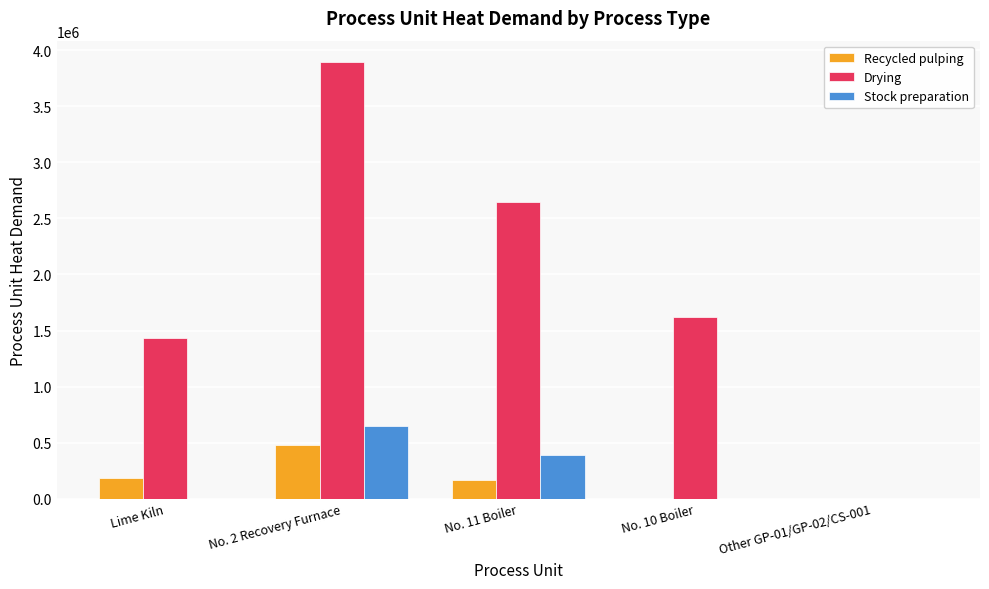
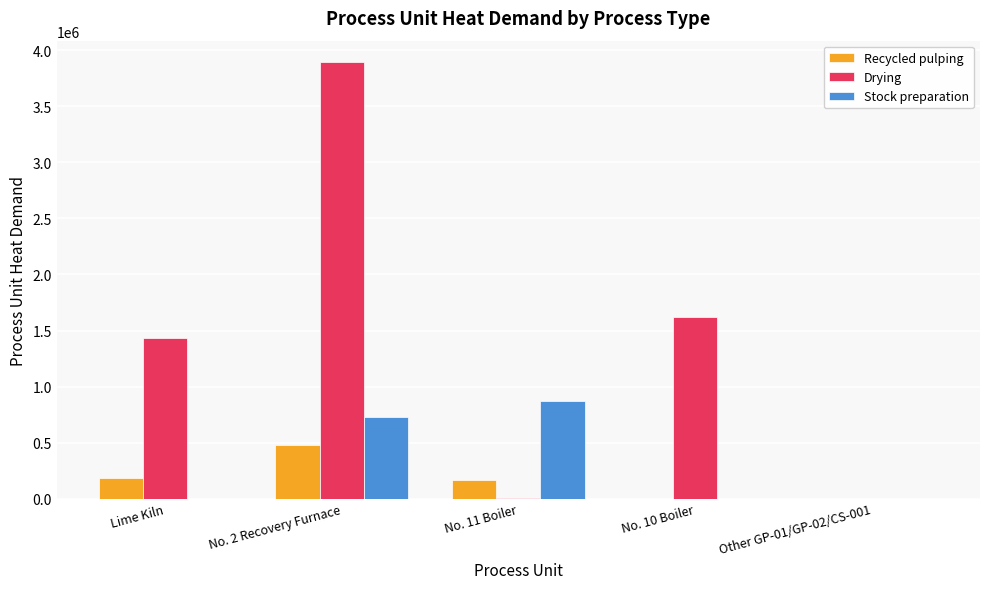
Stock preparation, No. 2 Recovery Furnace: 650000 -> 730000
Drying, No. 11 Boiler: 2640000 -> 0
Stock preparation, No. 11 Boiler: 390000 -> 870000
